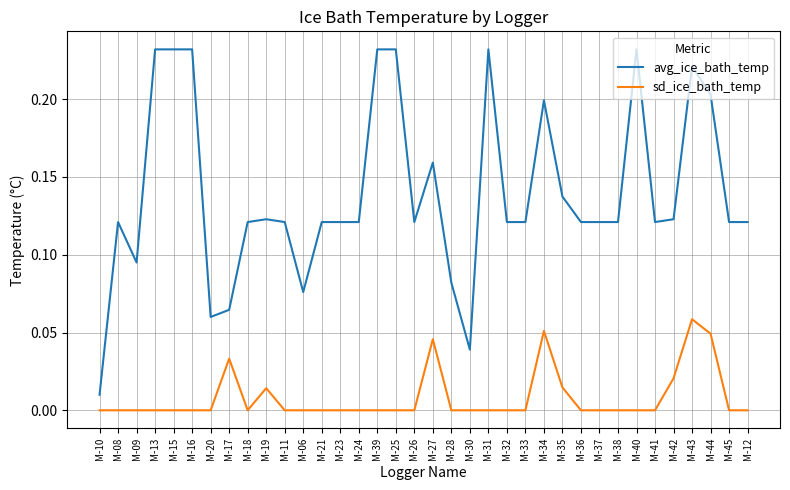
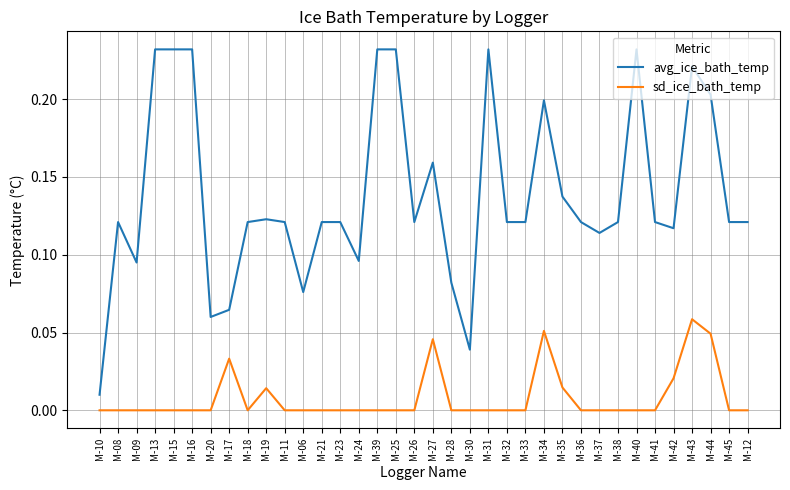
avg_ice_bath_temp, M-24: 0.121 -> 0.096
avg_ice_bath_temp, M-37: 0.121 -> 0.114
avg_ice_bath_temp, M-42: 0.123 -> 0.117
